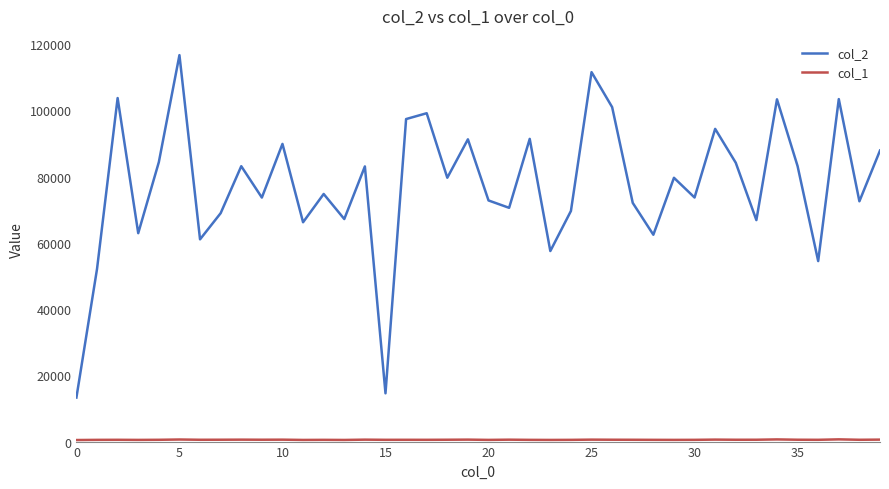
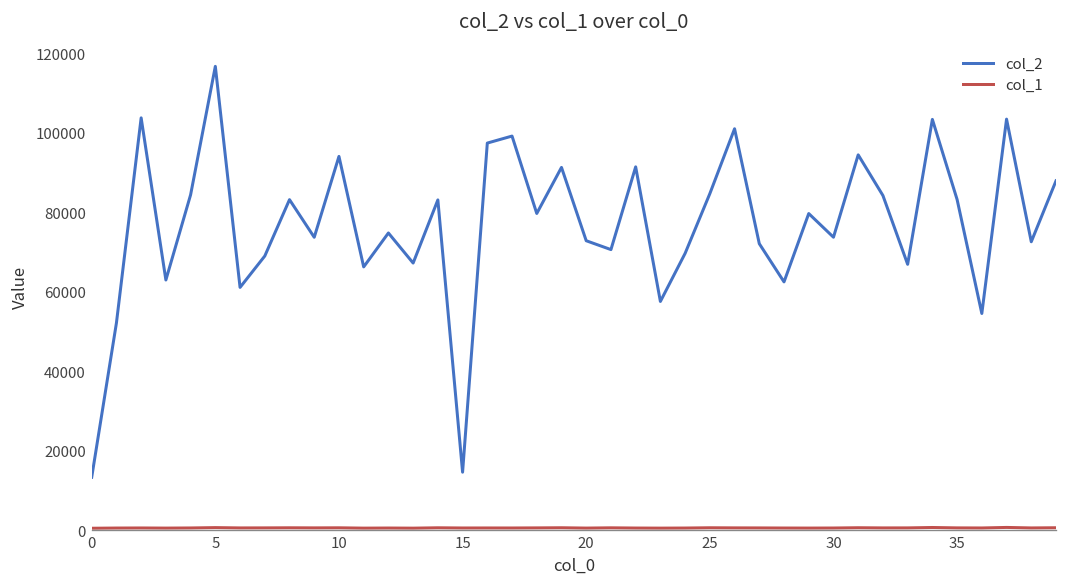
col_2, 10: 90000 -> 94000
col_2, 25: 112000 -> 85000
